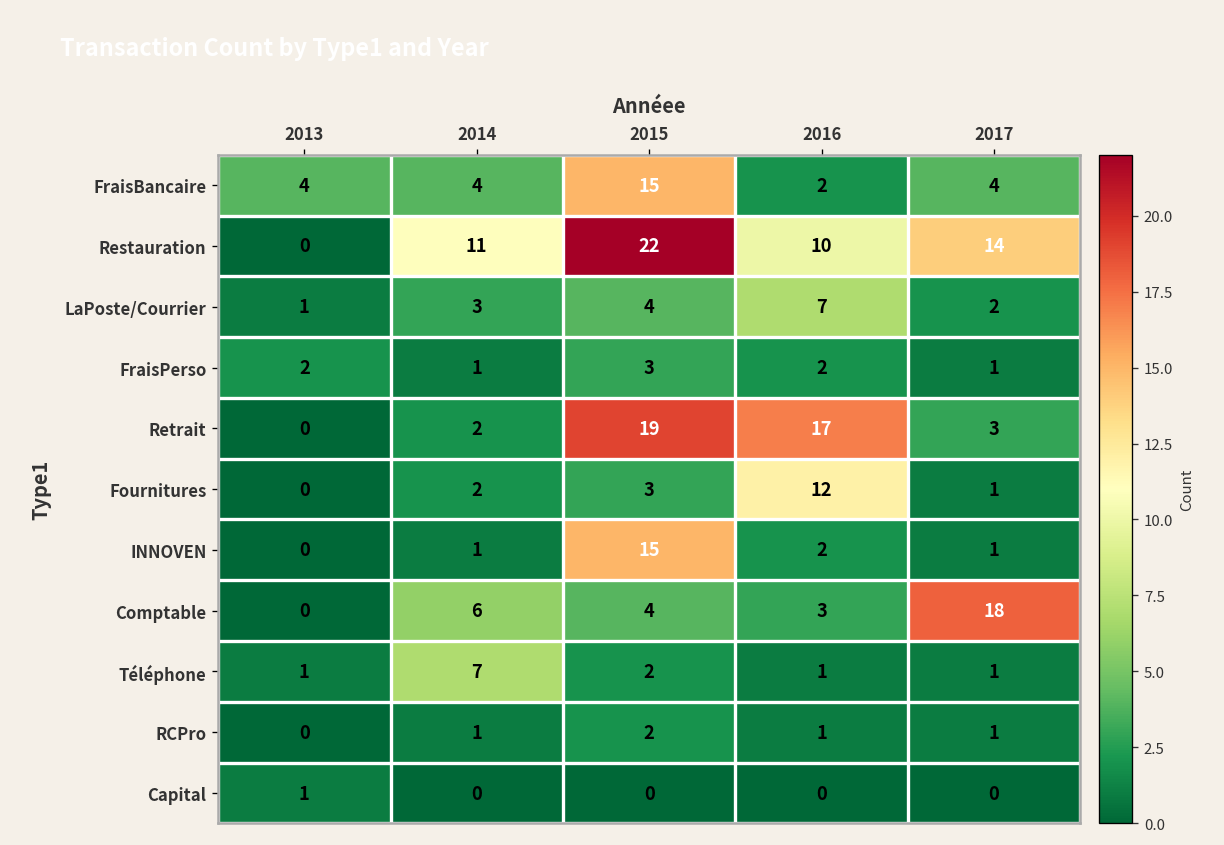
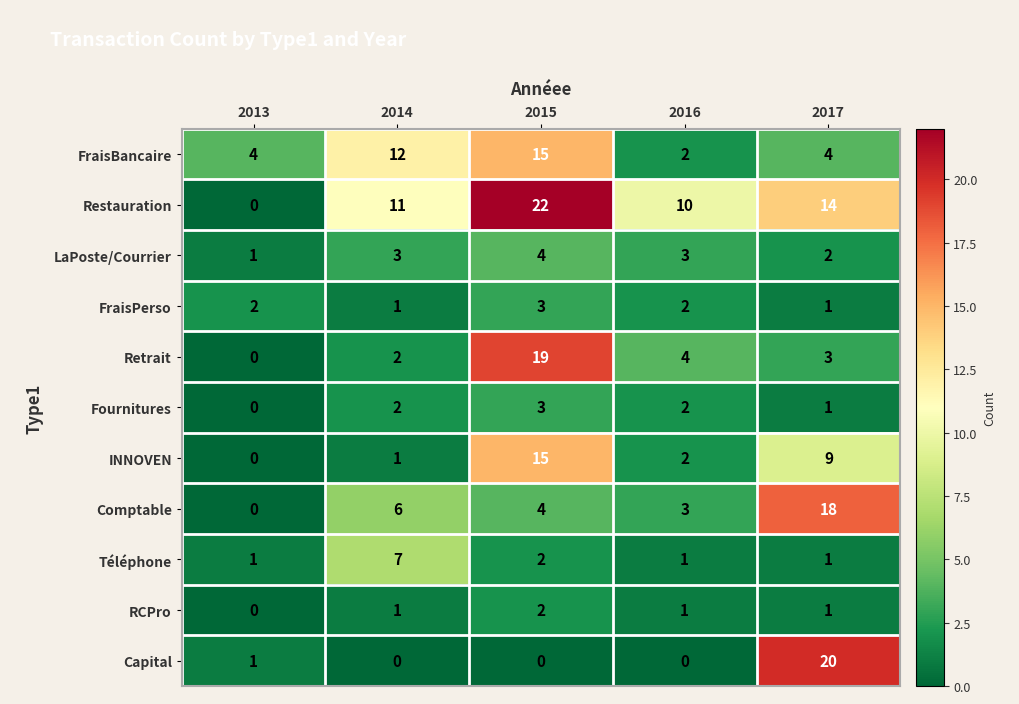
FraisBancaire, 2014: 4 -> 12
LaPoste/Courrier, 2016: 7 -> 3
Retrait, 2016: 17 -> 4
Fournitures, 2016: 12 -> 2
INNOVEN, 2017: 1 -> 9
Capital, 2017: 0 -> 20
